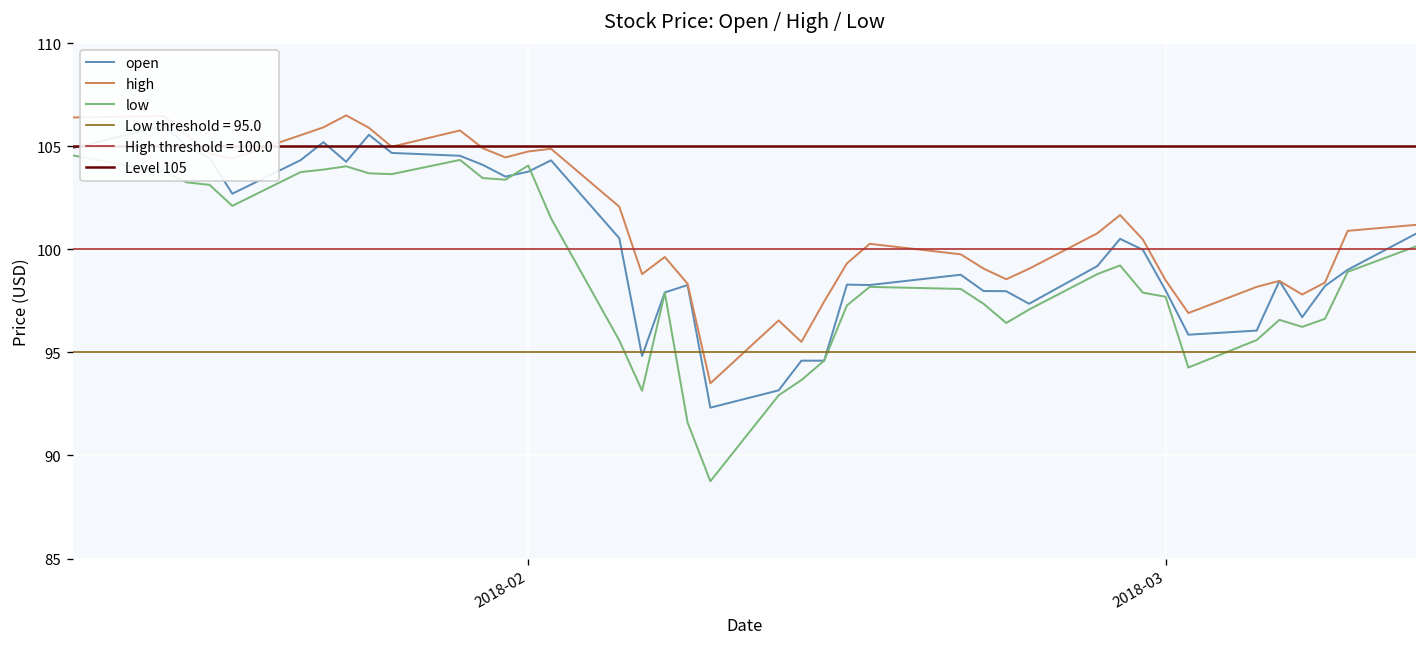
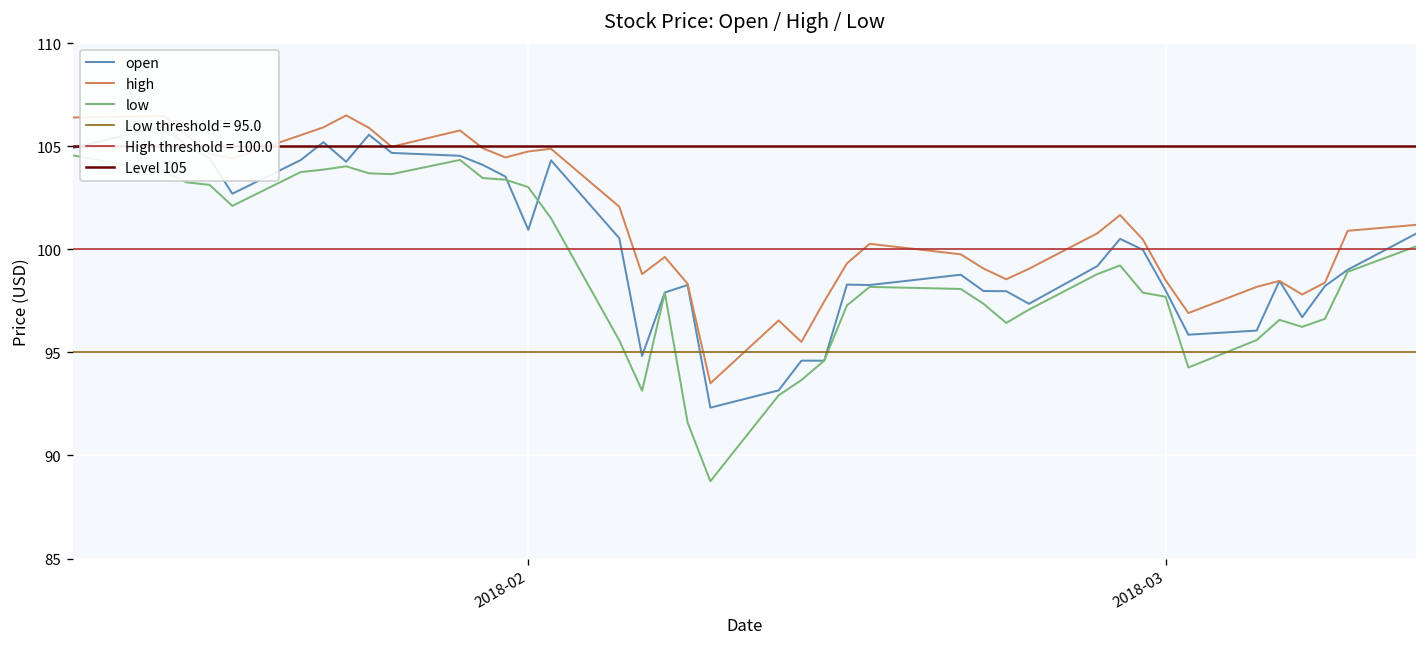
open, 2018-02: 103.8 -> 101.0
low, 2018-02: 104.1 -> 103.0
